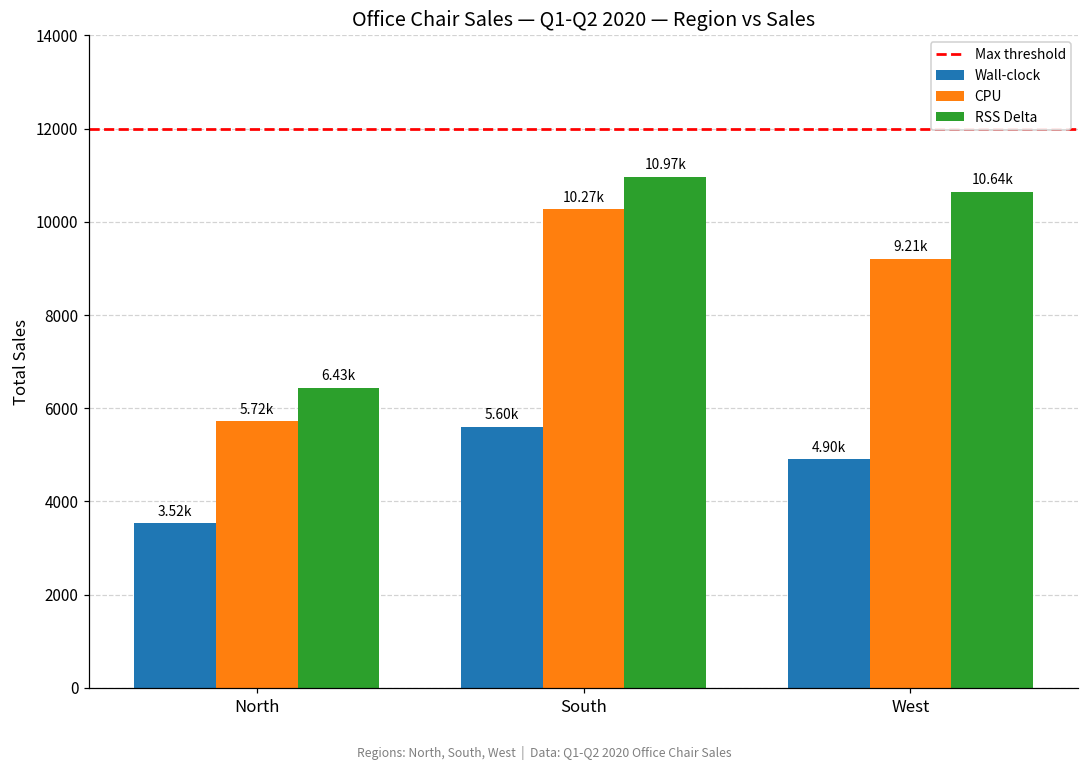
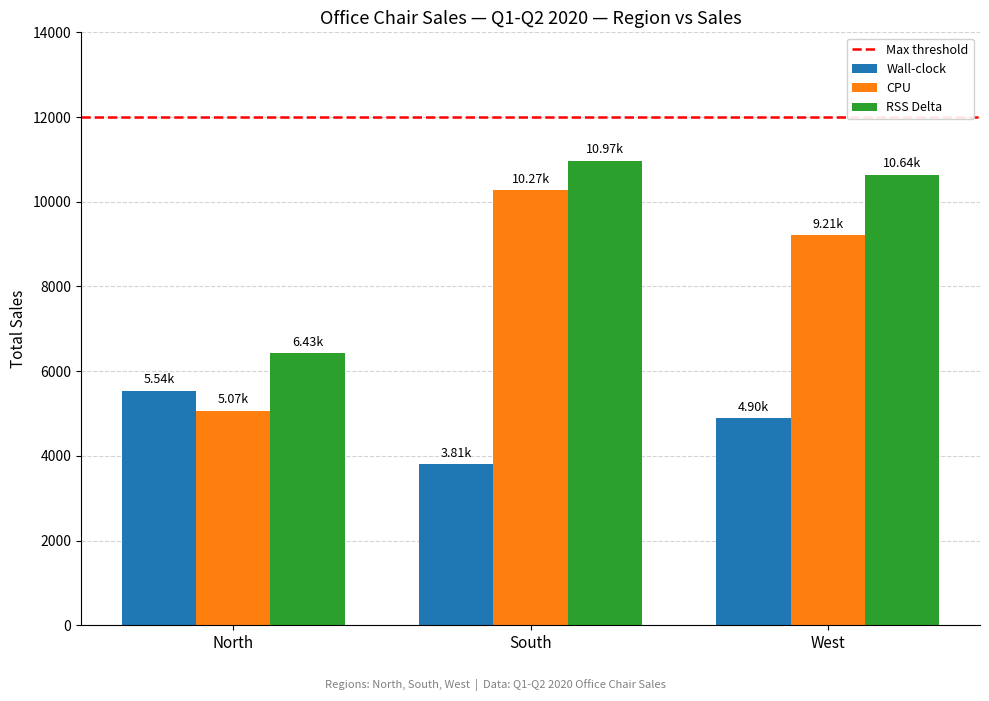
Wall-clock, North: 3.52k -> 5.54k
CPU, North: 5.72k -> 5.07k
Wall-clock, South: 5.60k -> 3.81k
